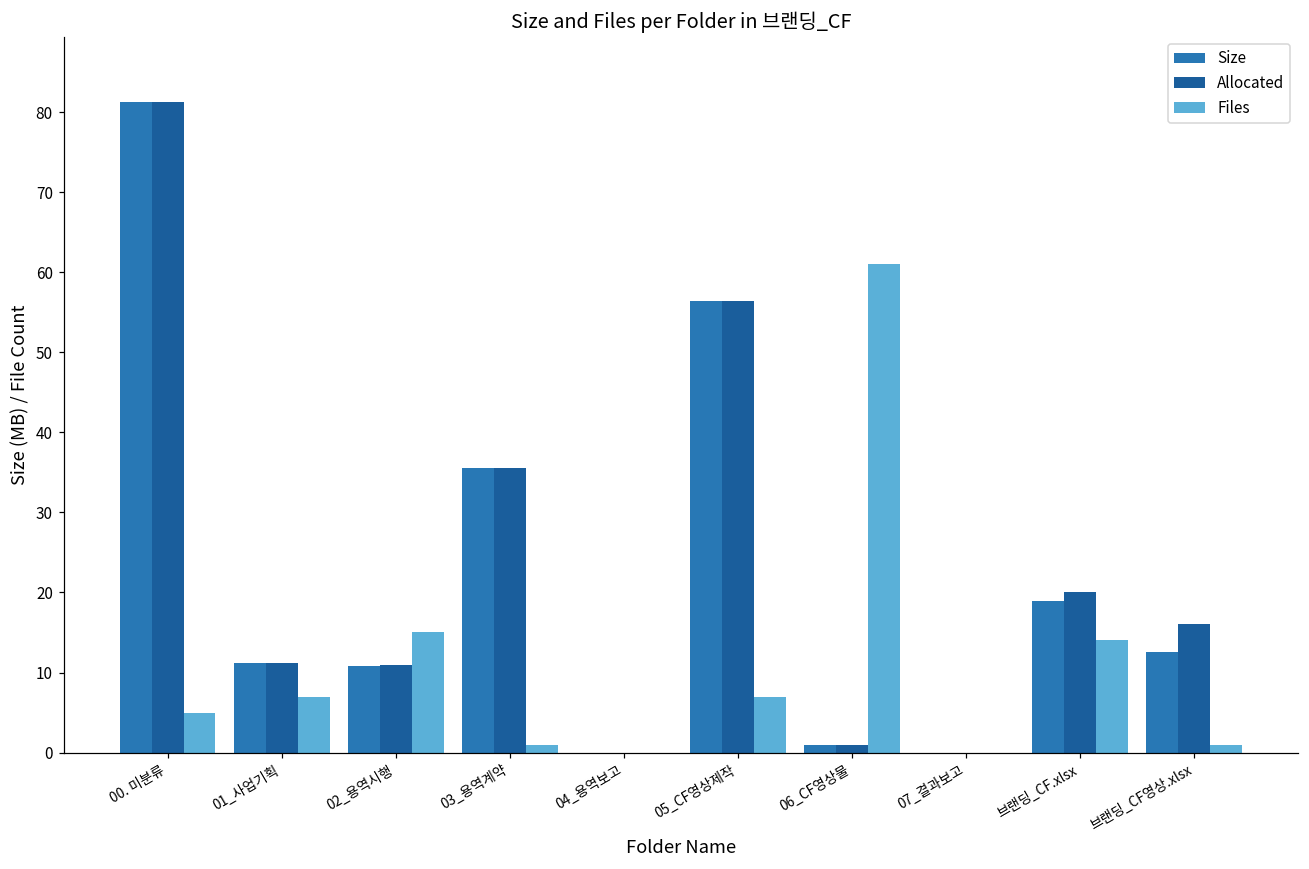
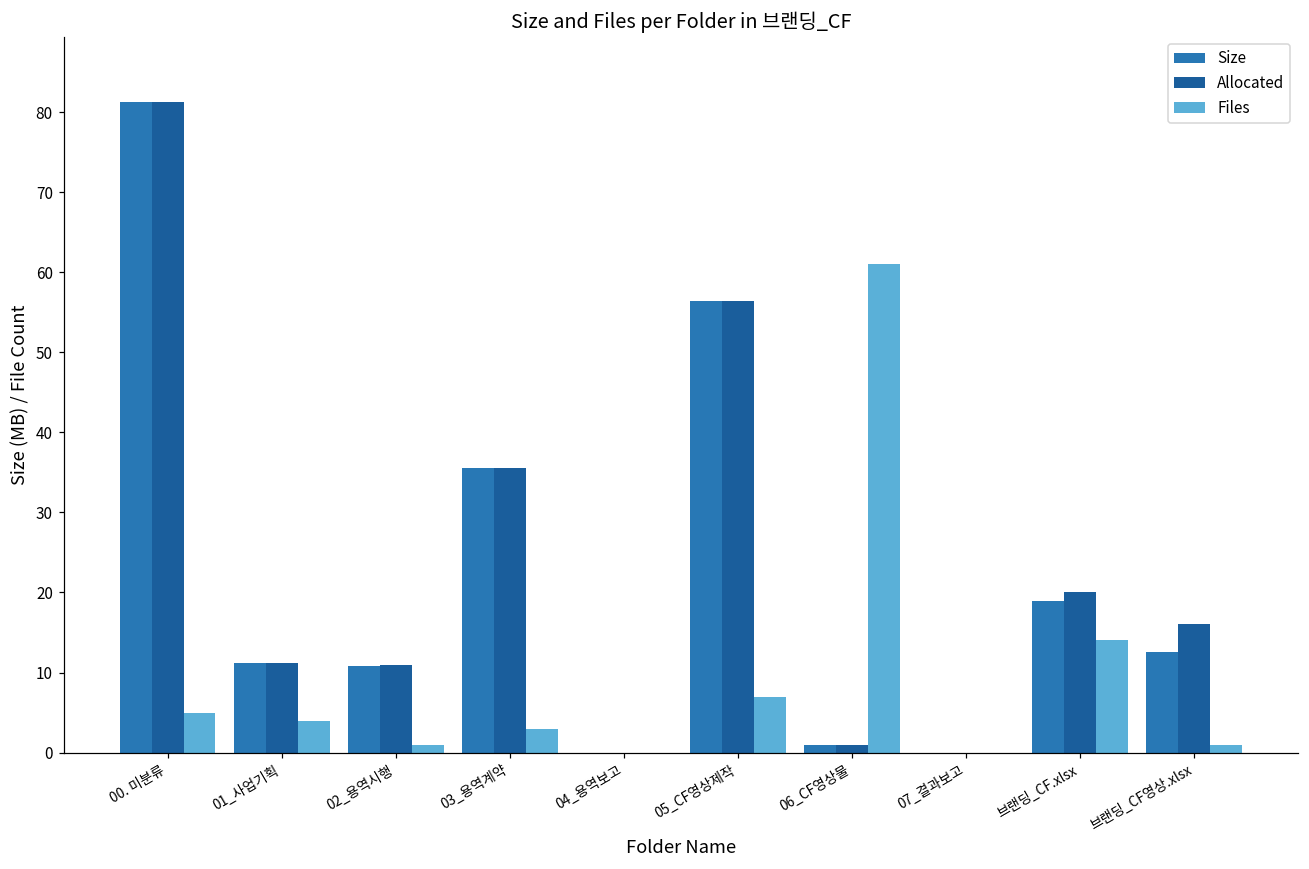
Files, 01_사업기획: 7 -> 4
Files, 02_용역시행: 15 -> 1
Files, 03_용역계약: 1 -> 3
